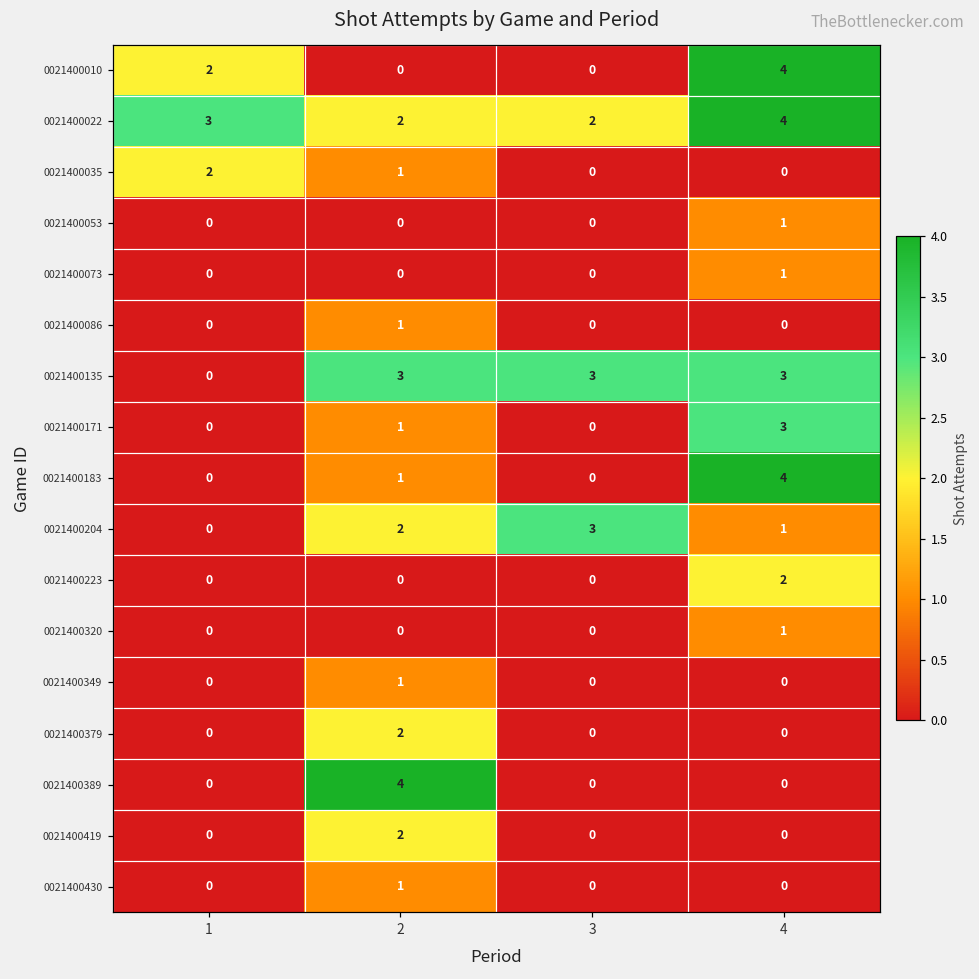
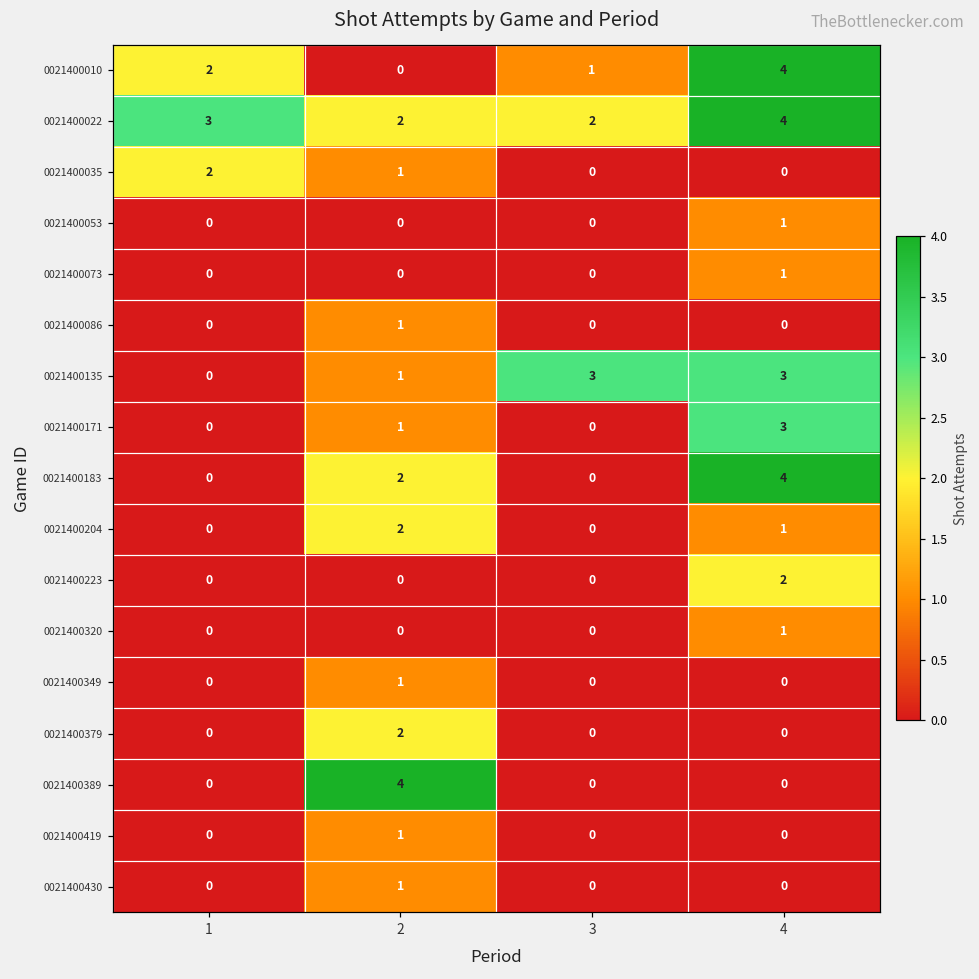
0021400010, 3: 0 -> 1
0021400135, 2: 3 -> 1
0021400183, 2: 1 -> 2
0021400204, 3: 3 -> 0
0021400419, 2: 2 -> 1
